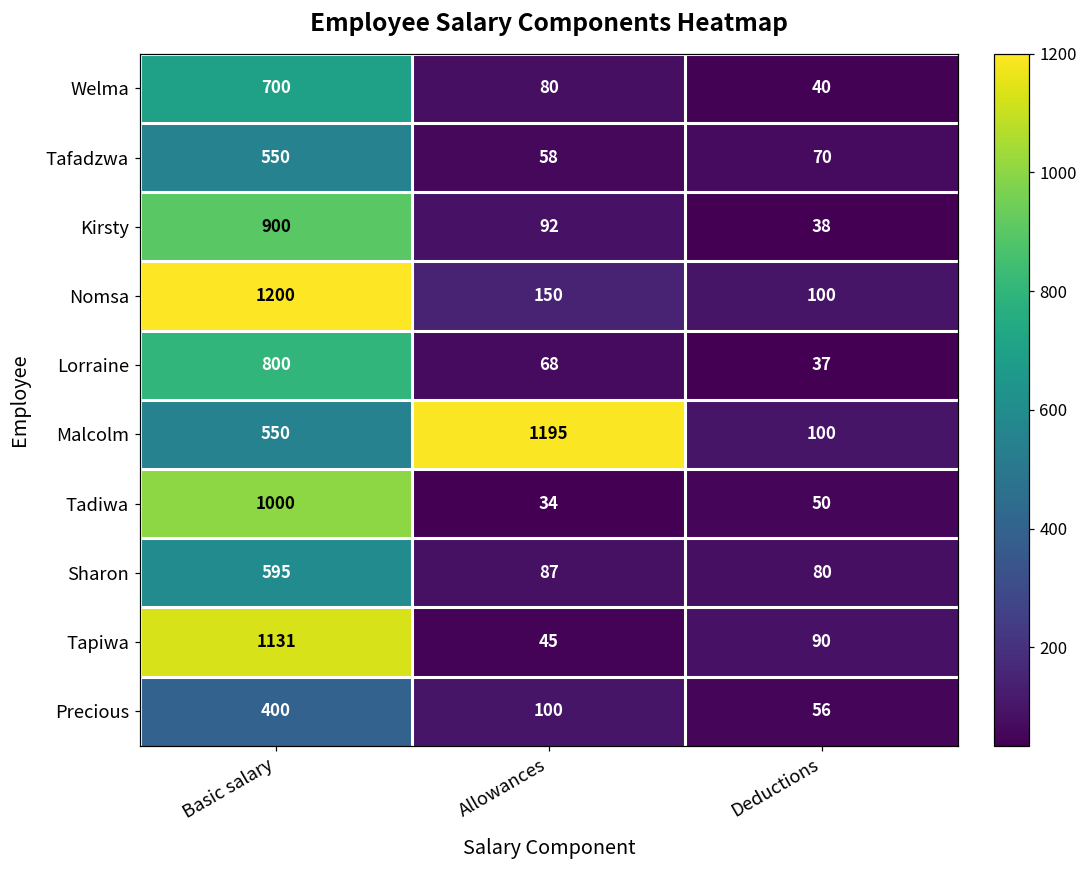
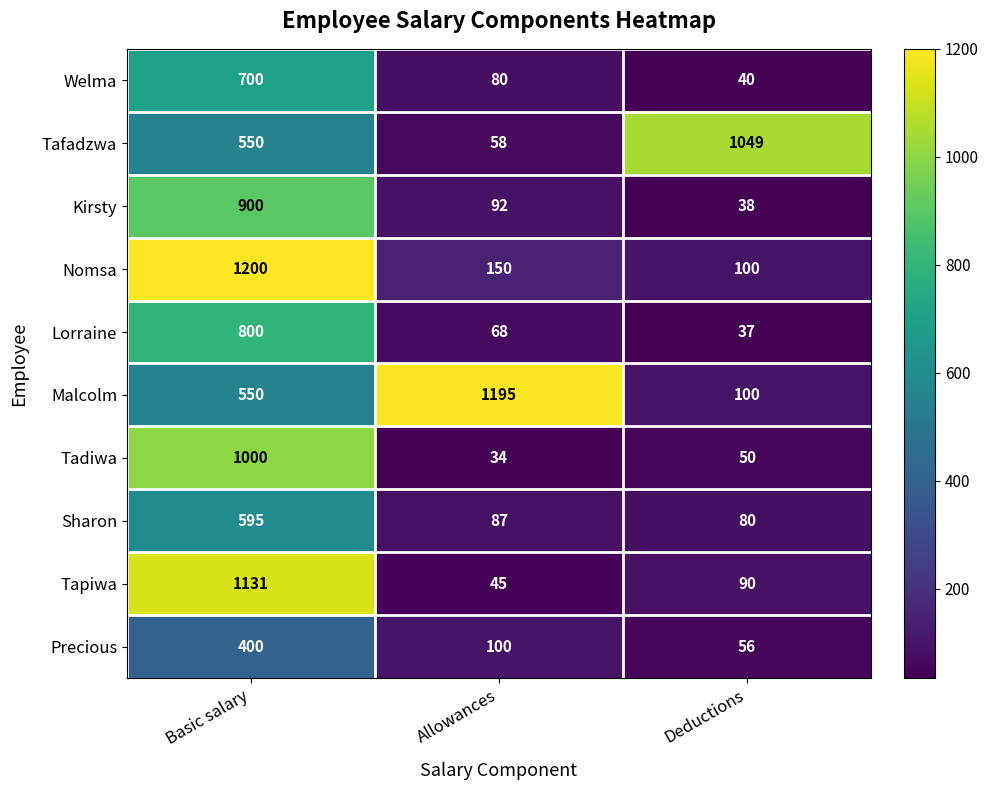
Tafadzwa, Deductions: 70 -> 1049
